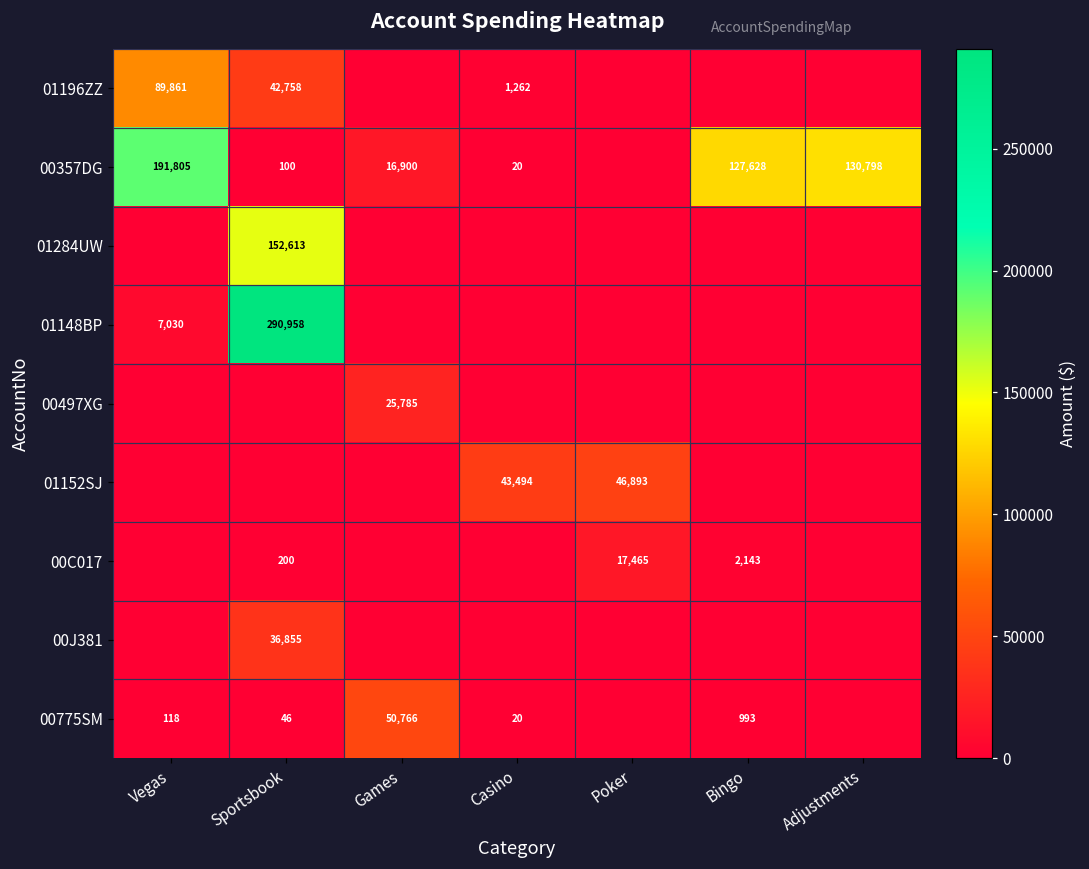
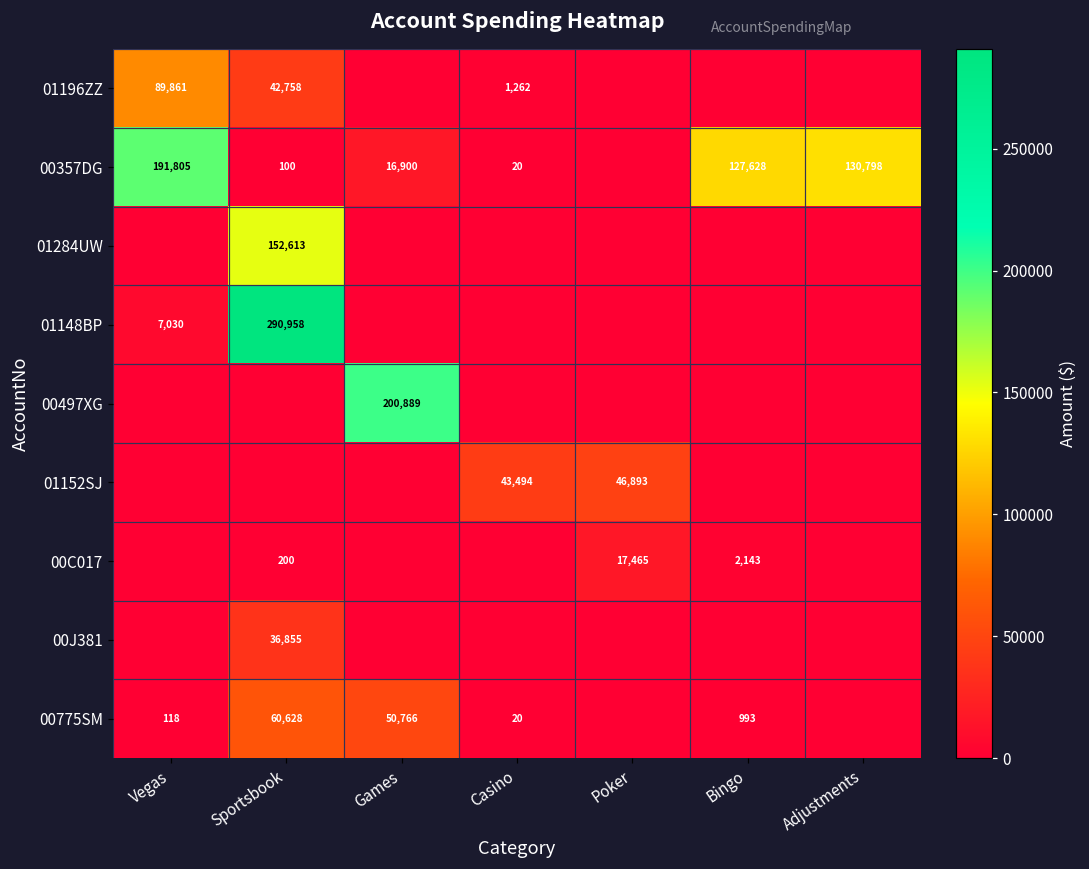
00497XG, Games: 25,785 -> 200,889
00775SM, Sportsbook: 46 -> 60,628
